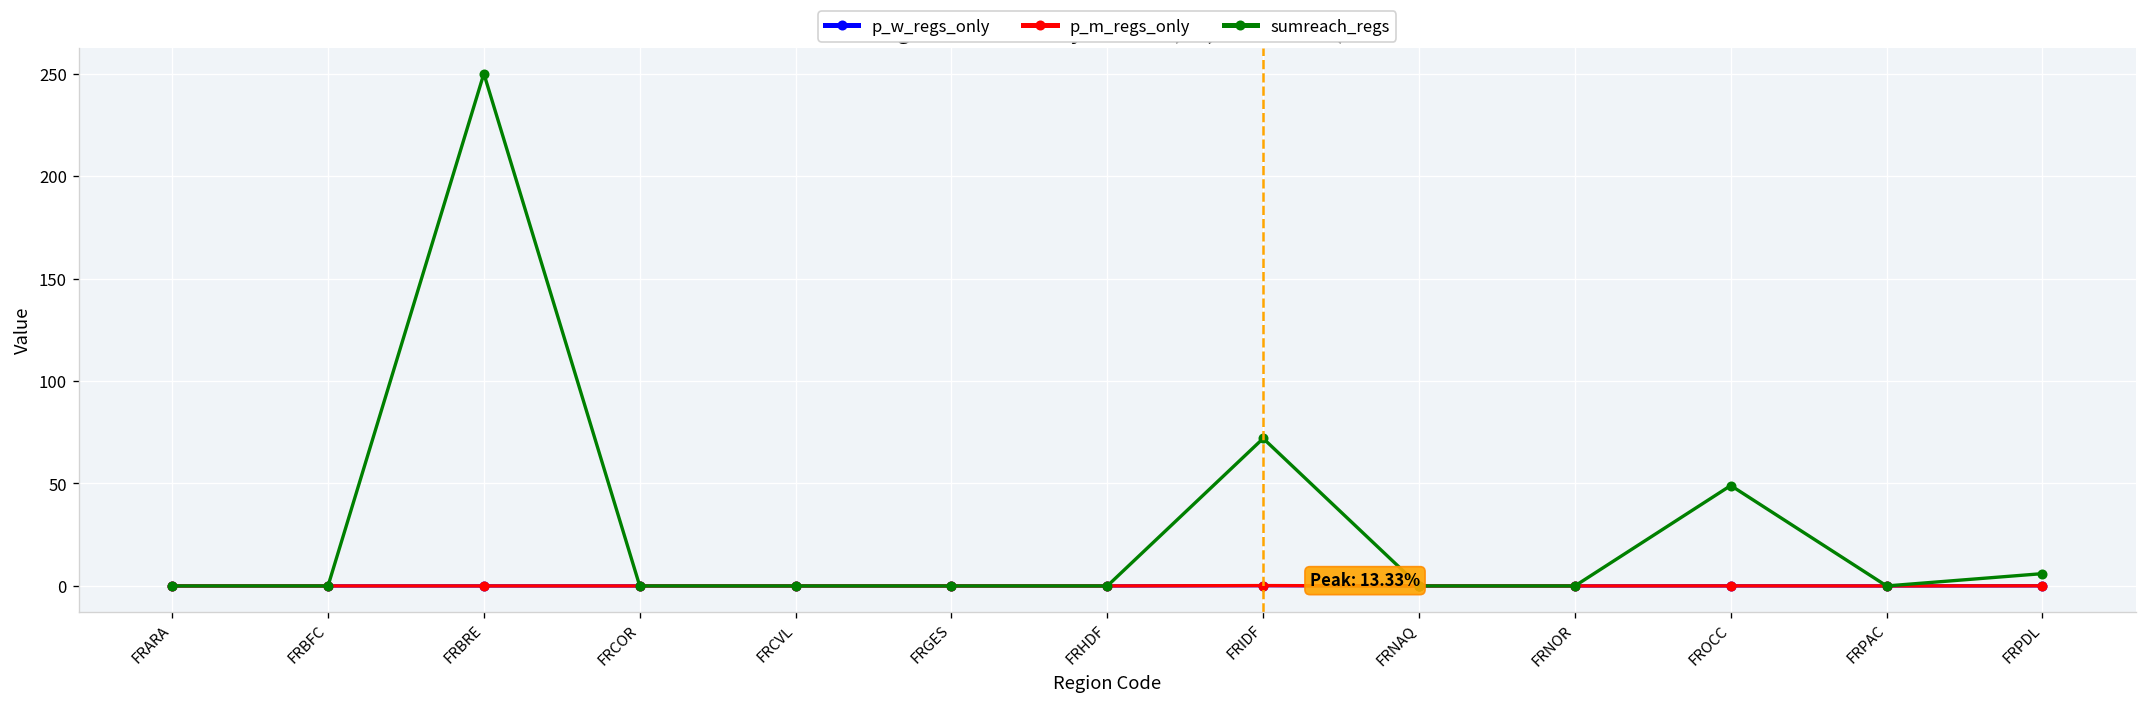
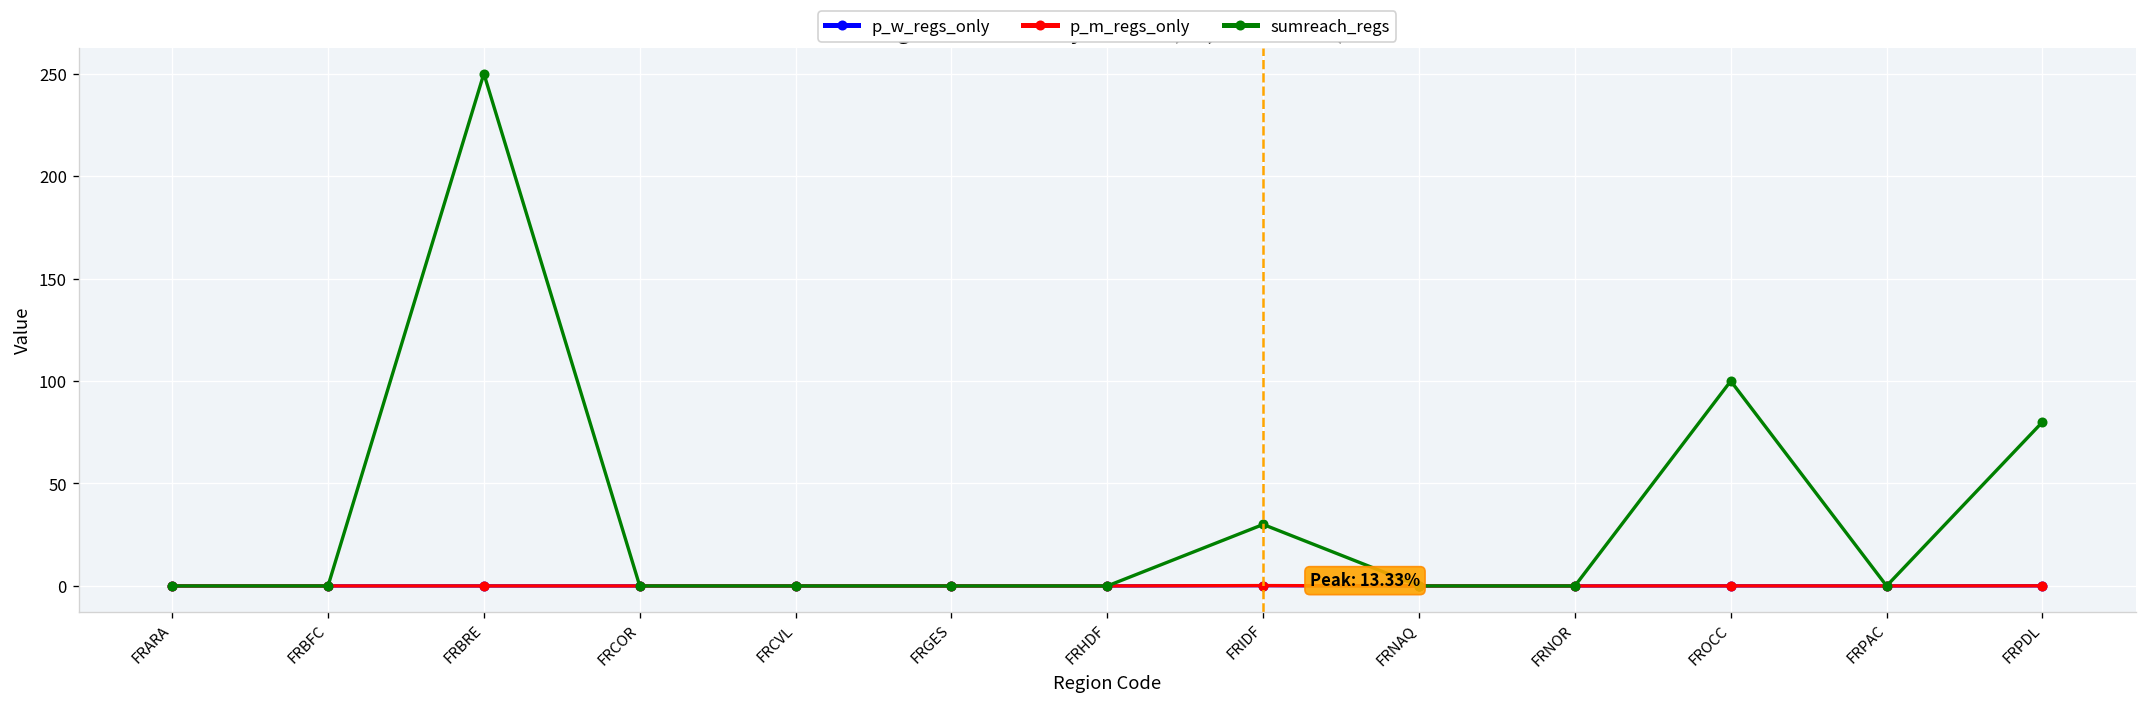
sumreach_regs, FRIDF: 72 -> 30
sumreach_regs, FROCC: 49 -> 100
sumreach_regs, FRPDL: 6 -> 80
